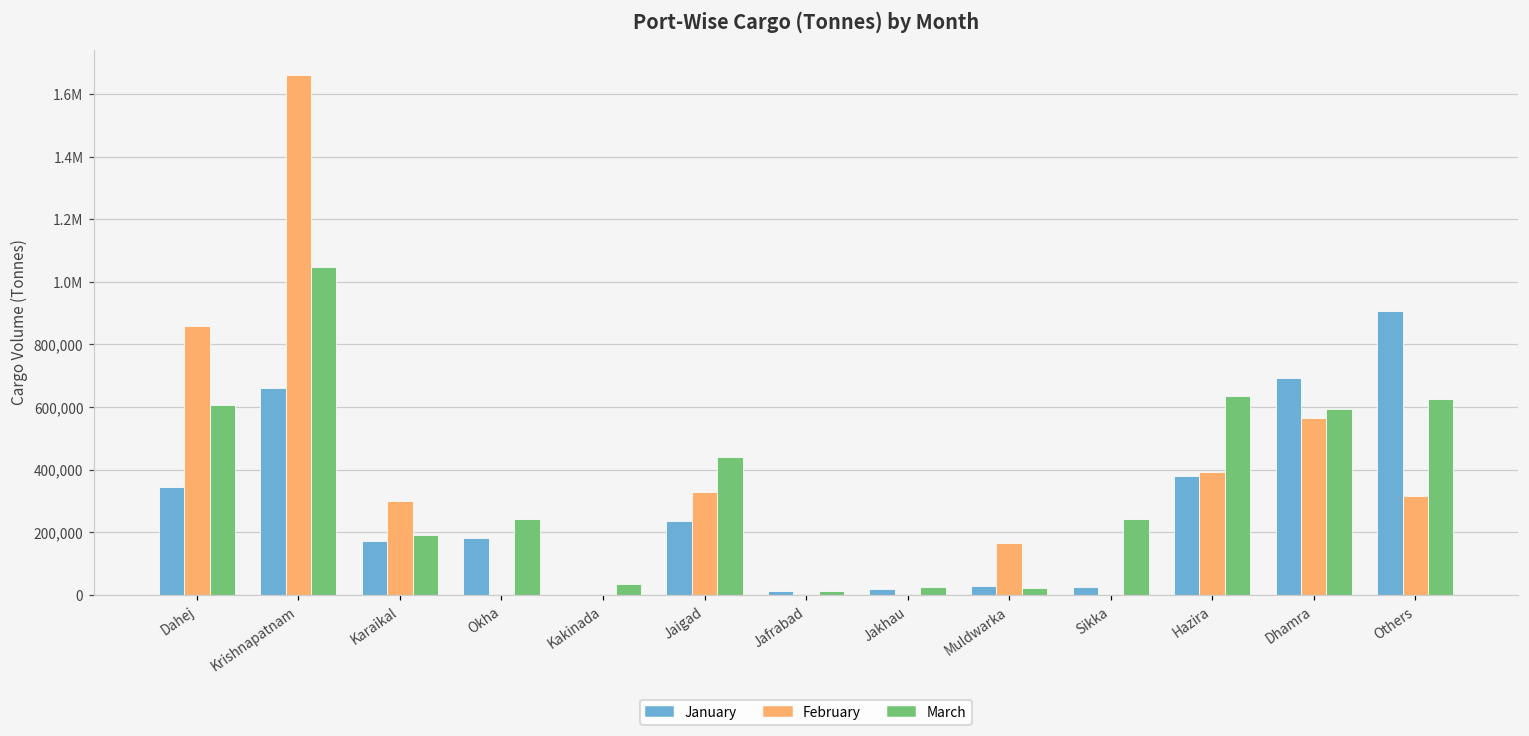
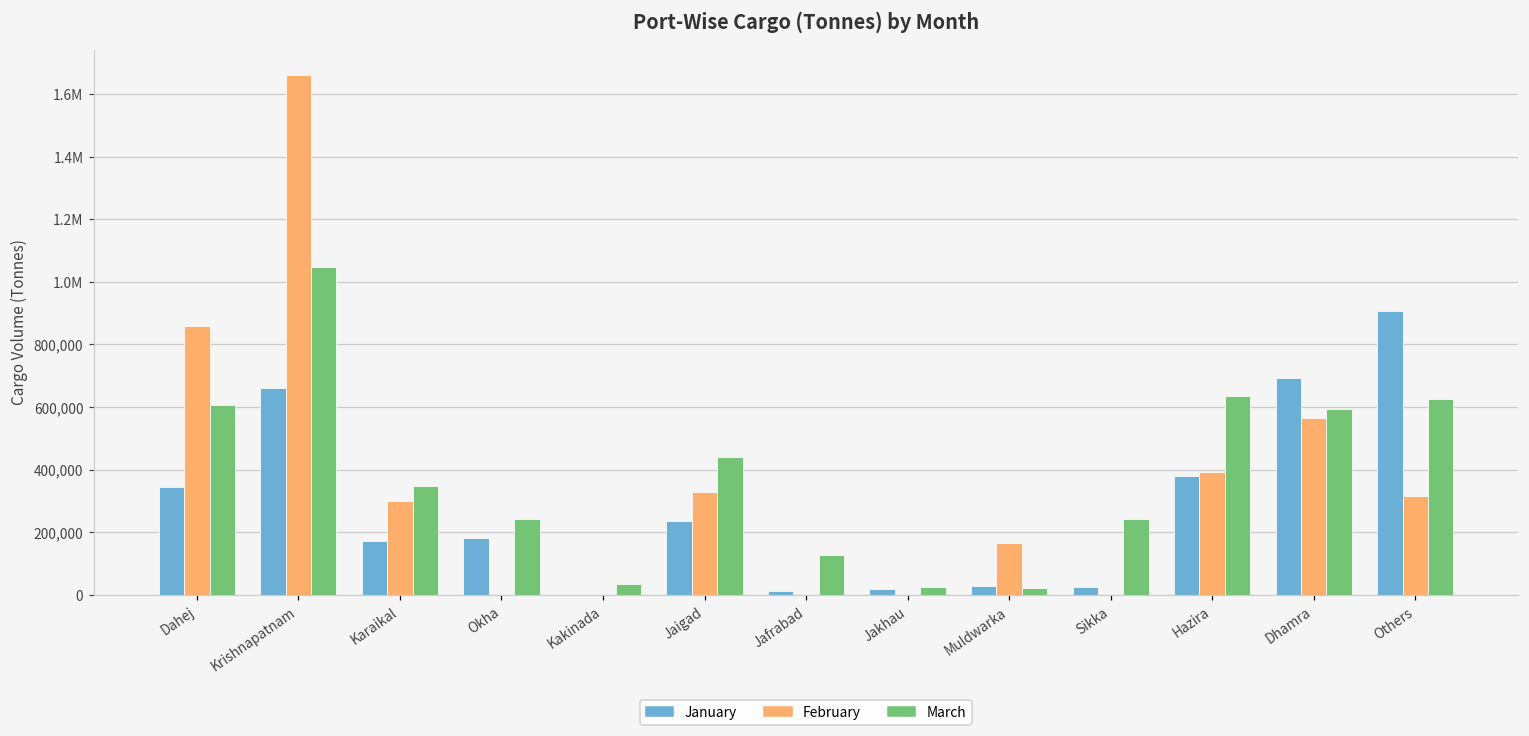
March, Karaikal: 190,000 -> 350,000
March, Jafrabad: 10,000 -> 130,000
